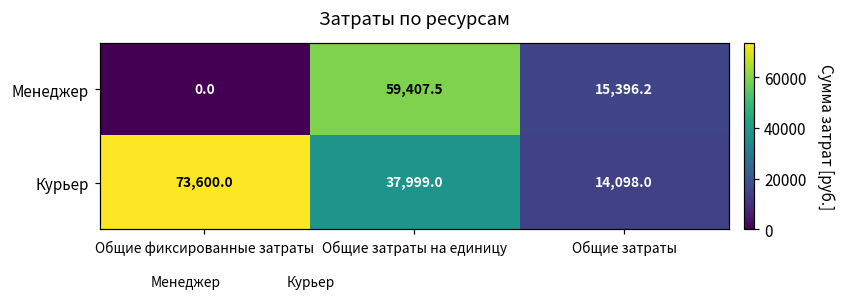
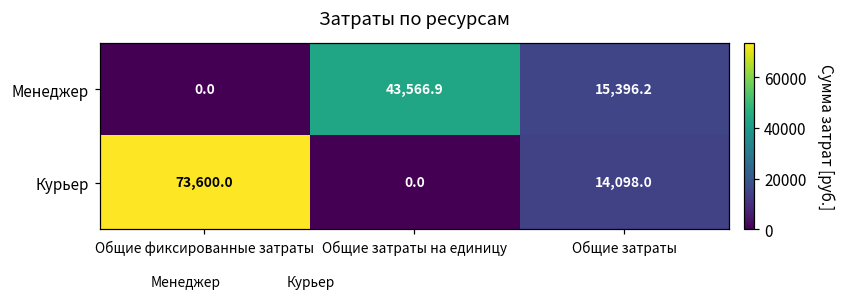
Менеджер, Общие затраты на единицу: 59,407.5 -> 43,566.9
Курьер, Общие затраты на единицу: 37,999.0 -> 0.0
